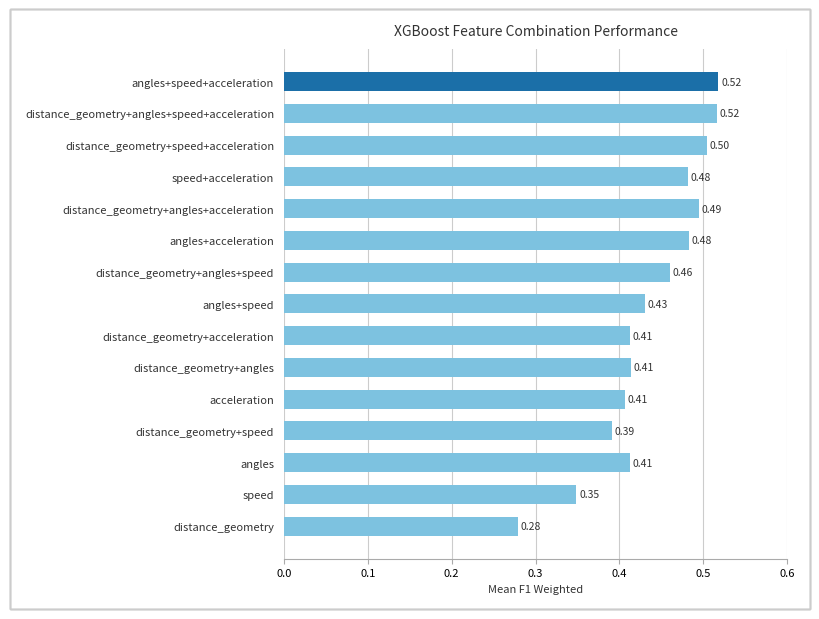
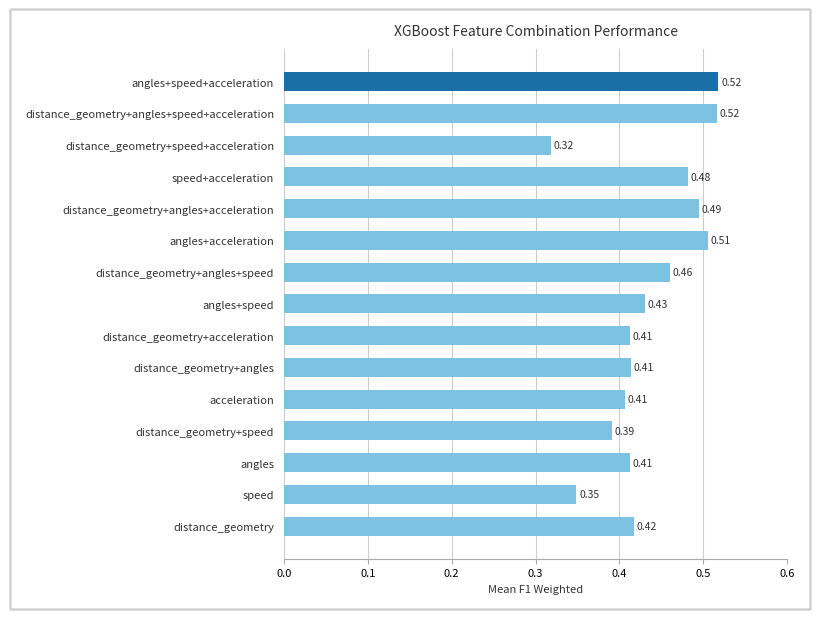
distance_geometry+speed+acceleration: 0.50 -> 0.32
angles+acceleration: 0.48 -> 0.51
distance_geometry: 0.28 -> 0.42
